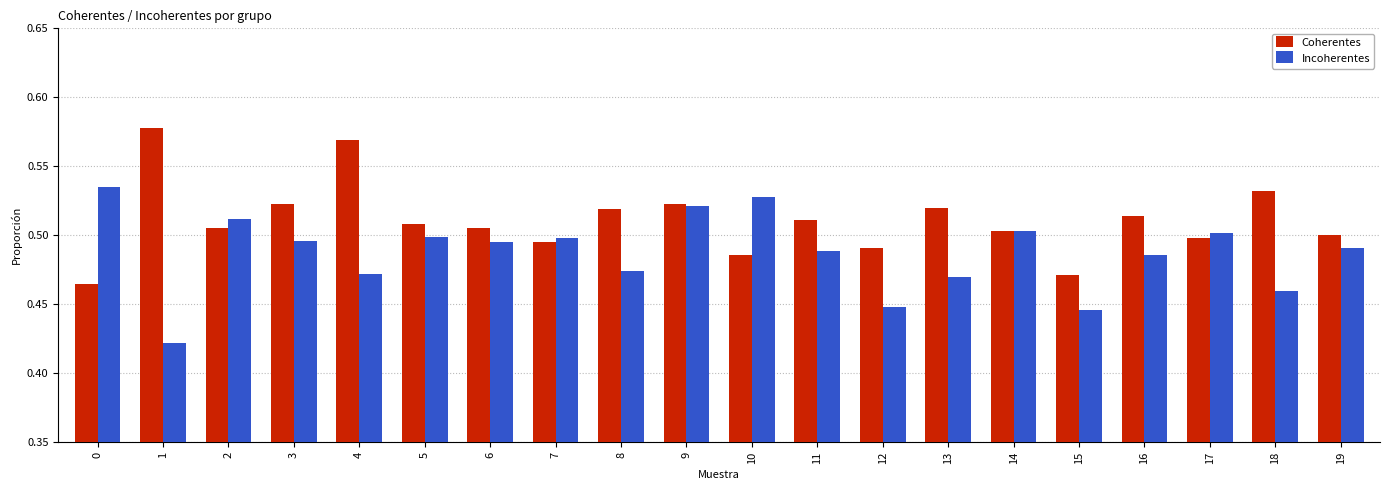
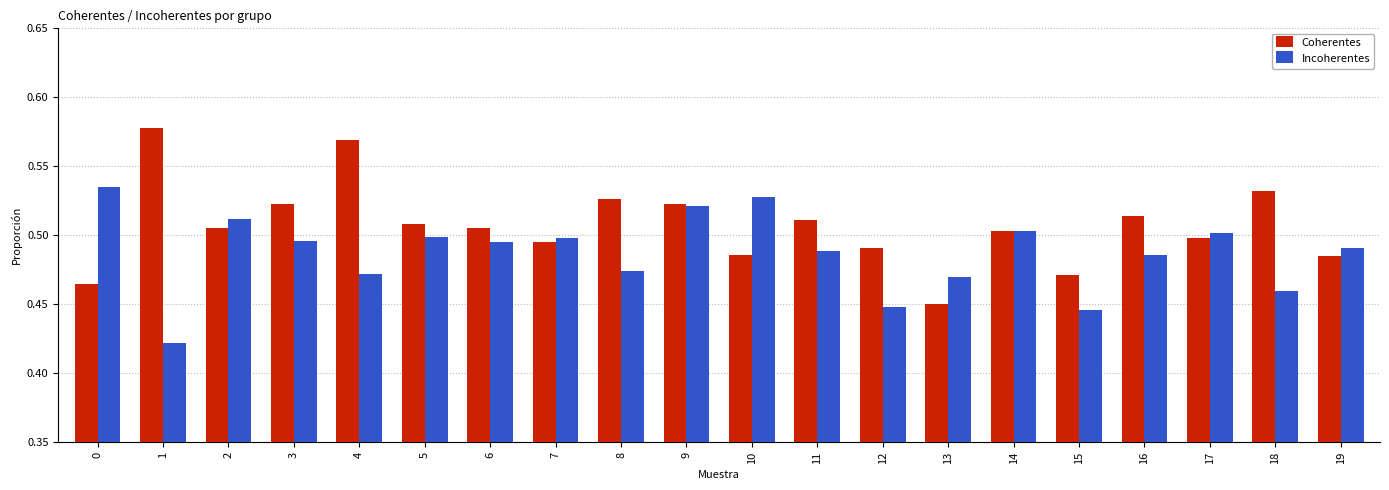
Coherentes, 8: 0.519 -> 0.526
Coherentes, 13: 0.52 -> 0.45
Coherentes, 19: 0.500 -> 0.485
